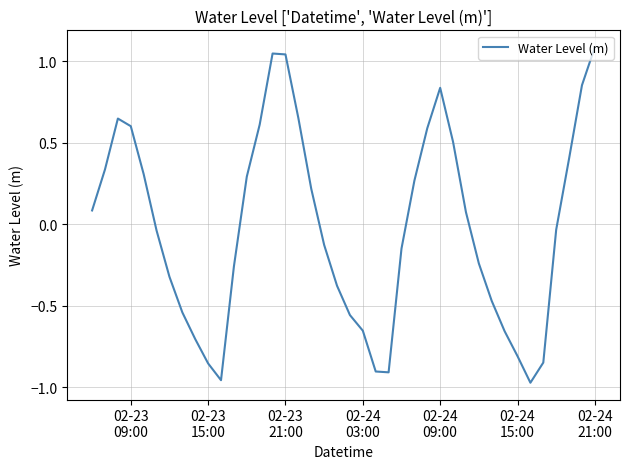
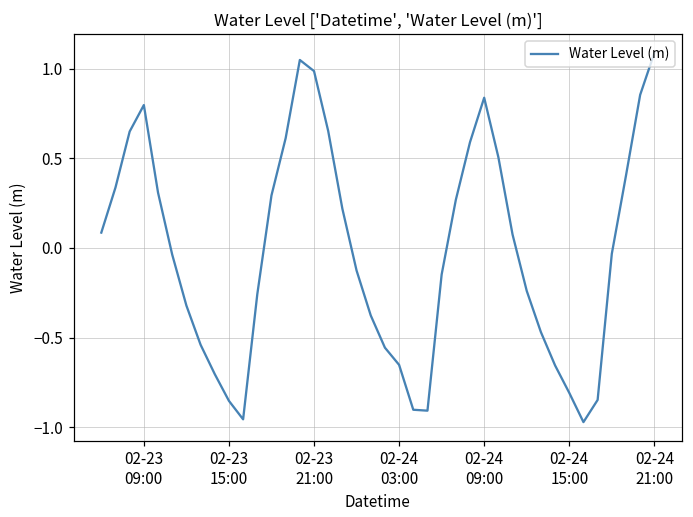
02-23 09:00: 0.60 -> 0.80
02-23 21:00: 1.04 -> 0.99
